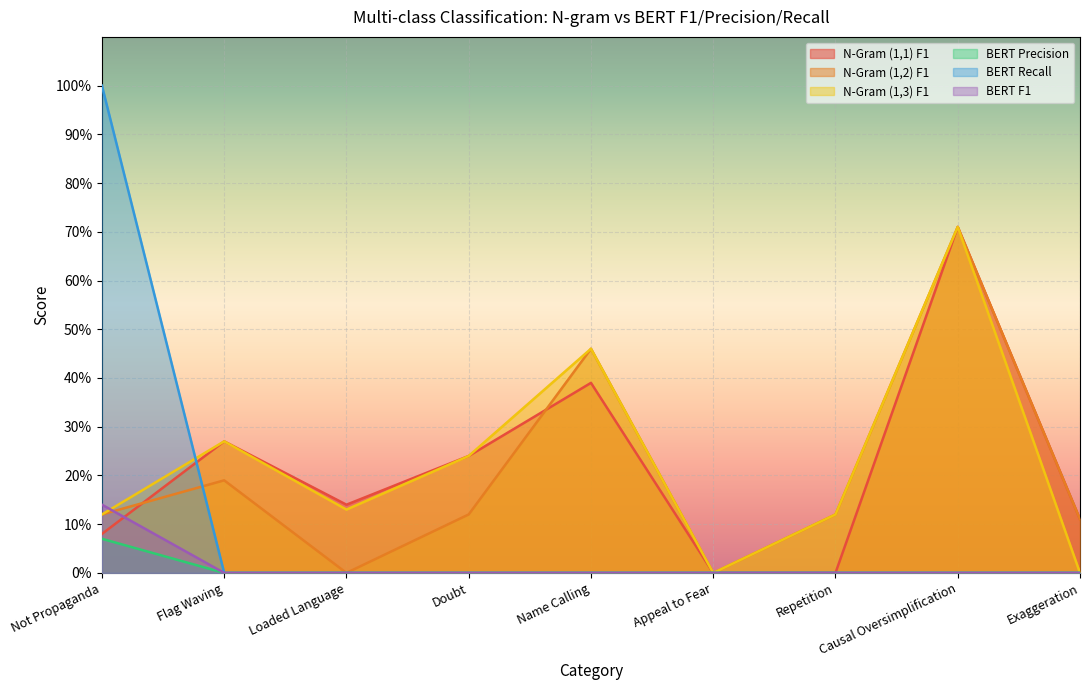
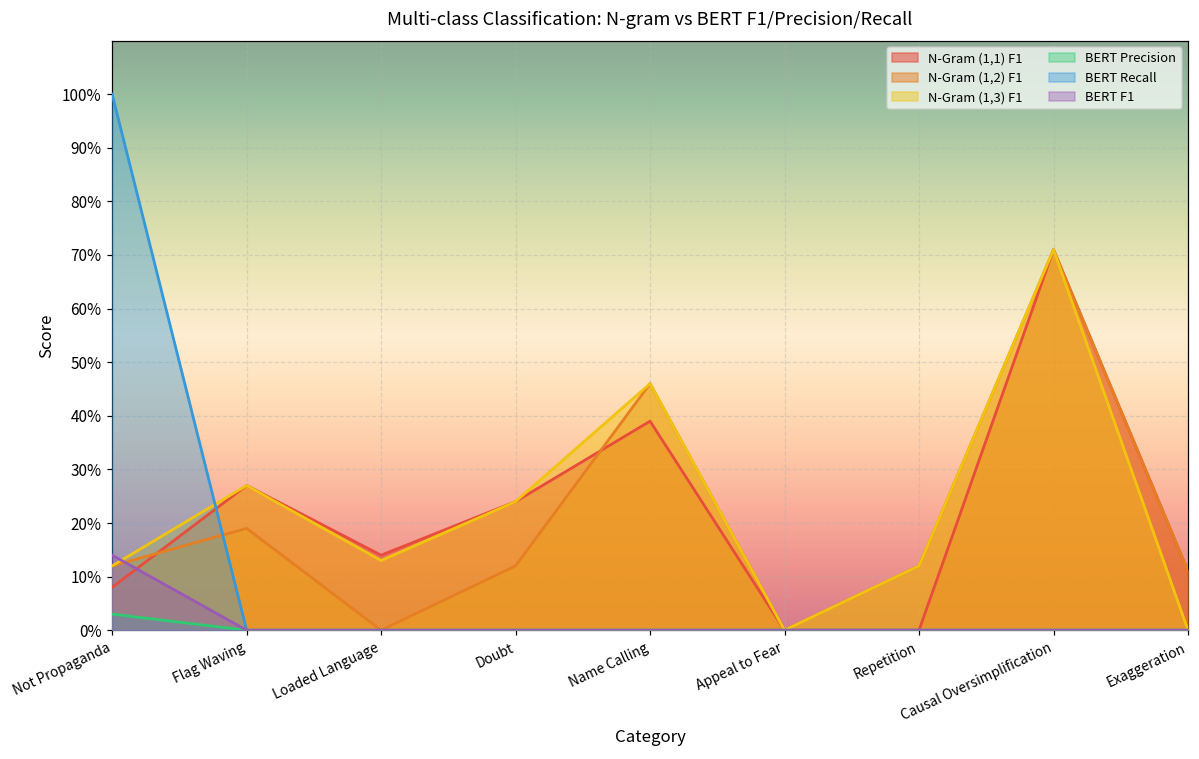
BERT Precision, Not Propaganda: 7% -> 3%
